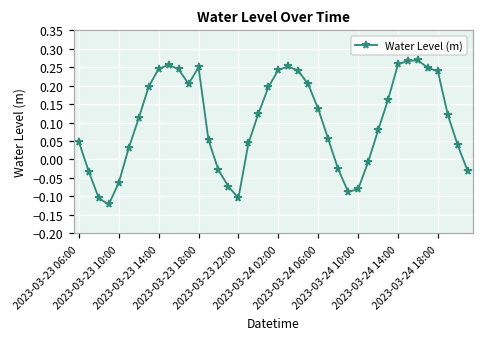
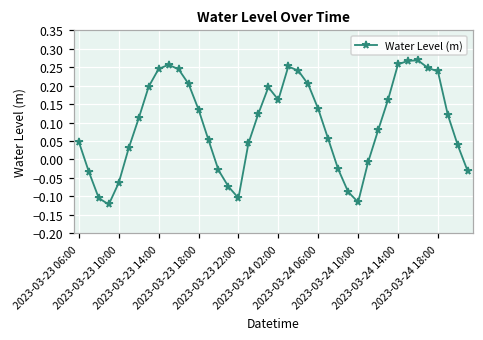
2023-03-23 18:00: 0.25 -> 0.14
2023-03-24 02:00: 0.24 -> 0.16
2023-03-24 10:00: -0.08 -> -0.12
